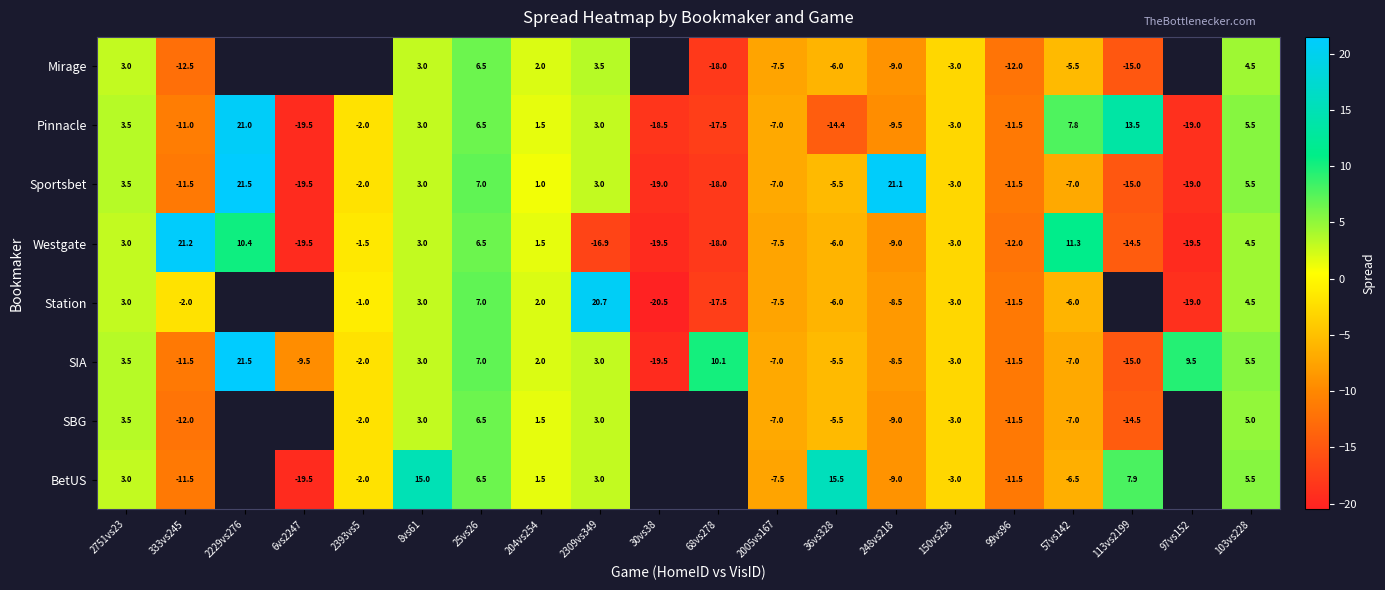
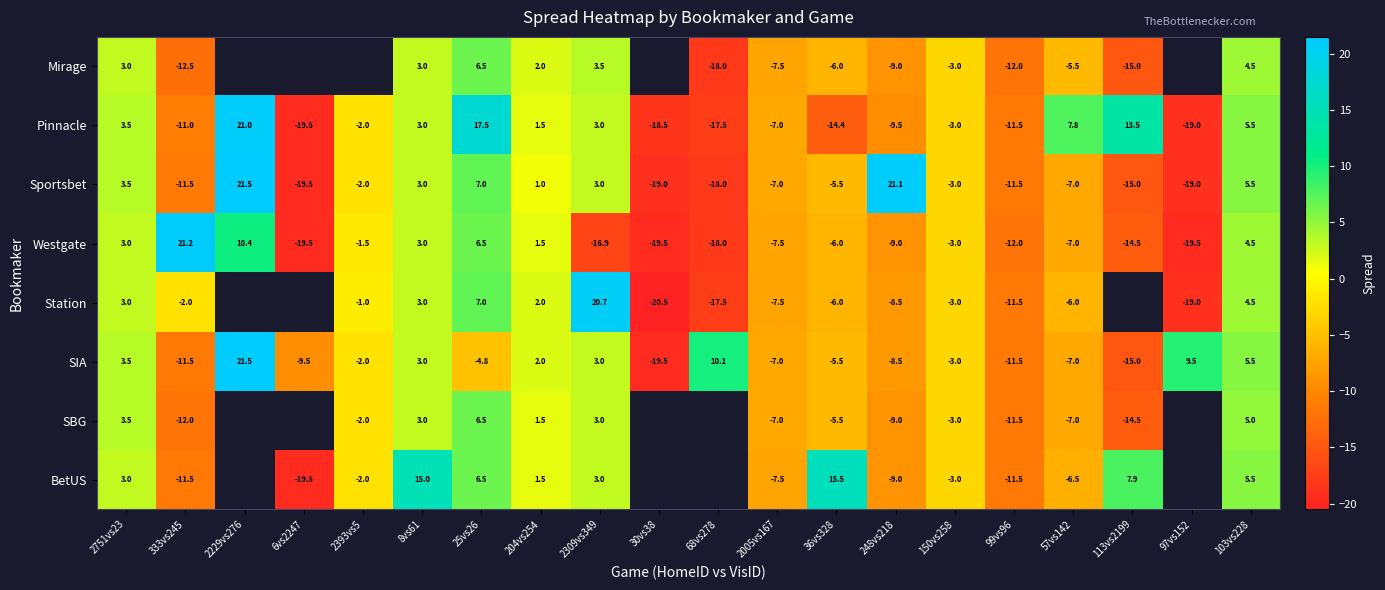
Pinnacle, 25vs26: 6.5 -> 17.5
Westgate, 57vs142: 11.3 -> -7.0
SIA, 25vs26: 7.0 -> -4.8
